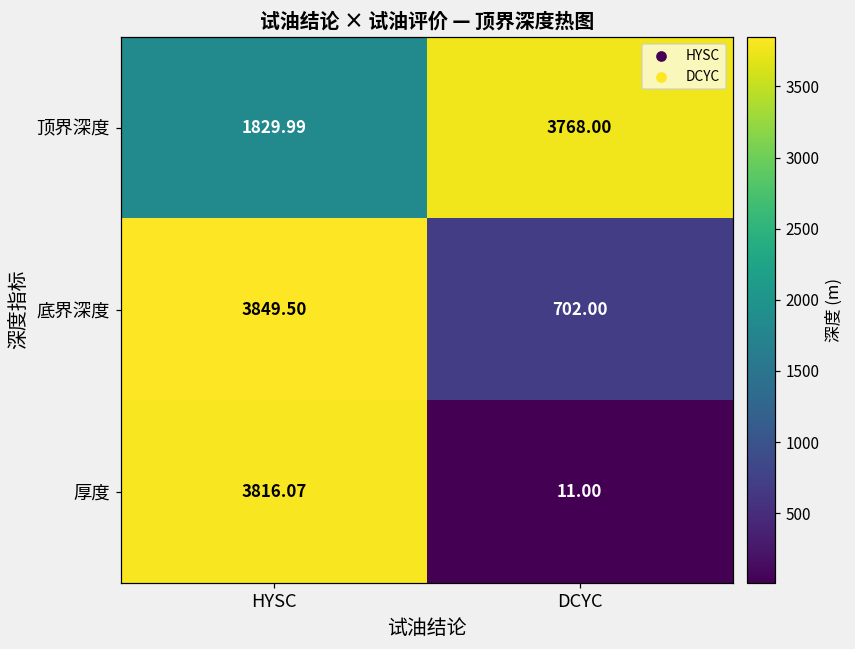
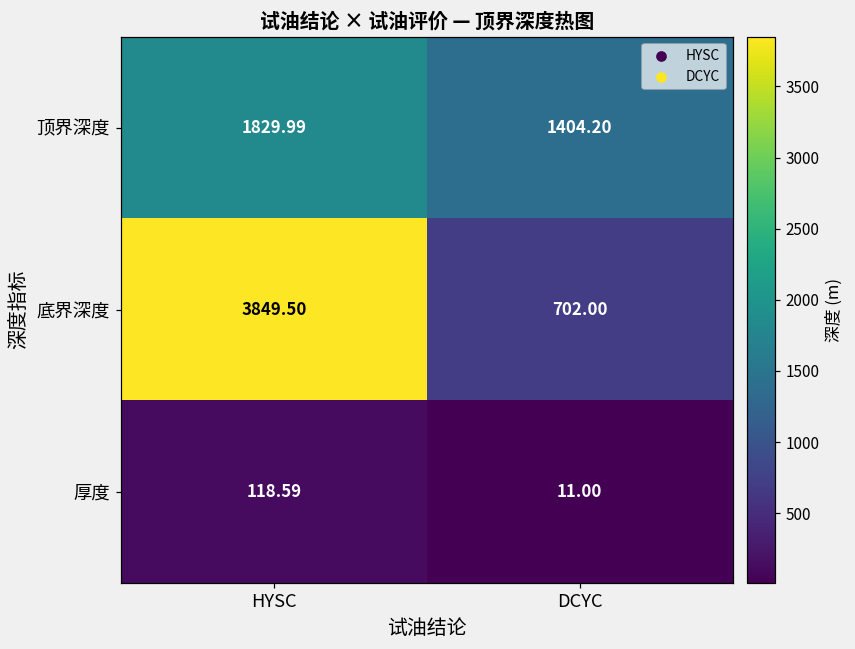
顶界深度, DCYC: 3768.00 -> 1404.20
厚度, HYSC: 3816.07 -> 118.59
